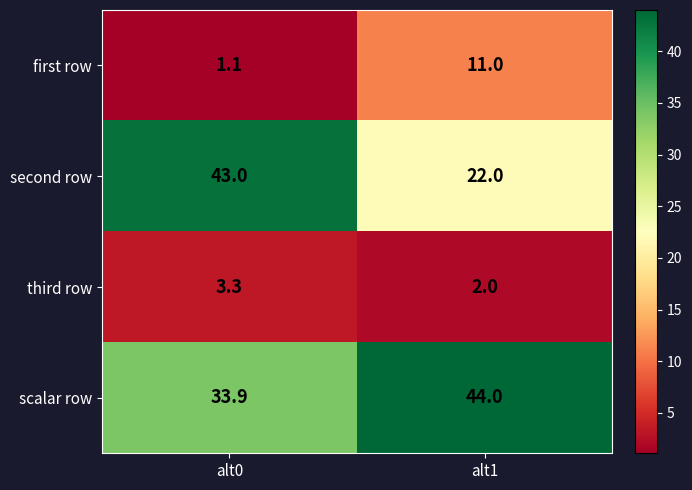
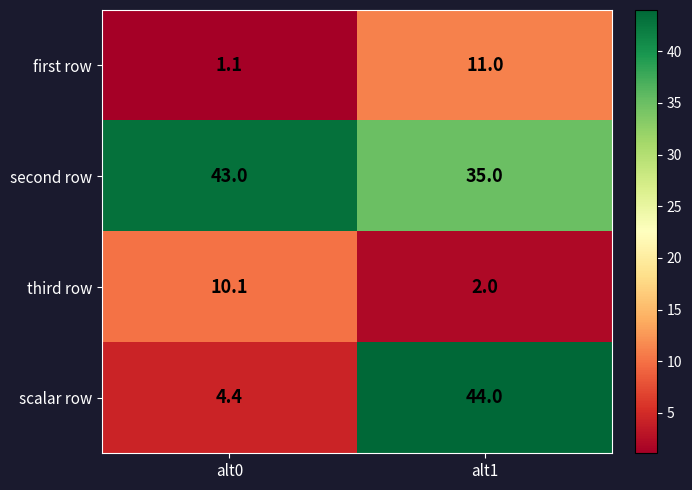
second row, alt1: 22.0 -> 35.0
third row, alt0: 3.3 -> 10.1
scalar row, alt0: 33.9 -> 4.4
